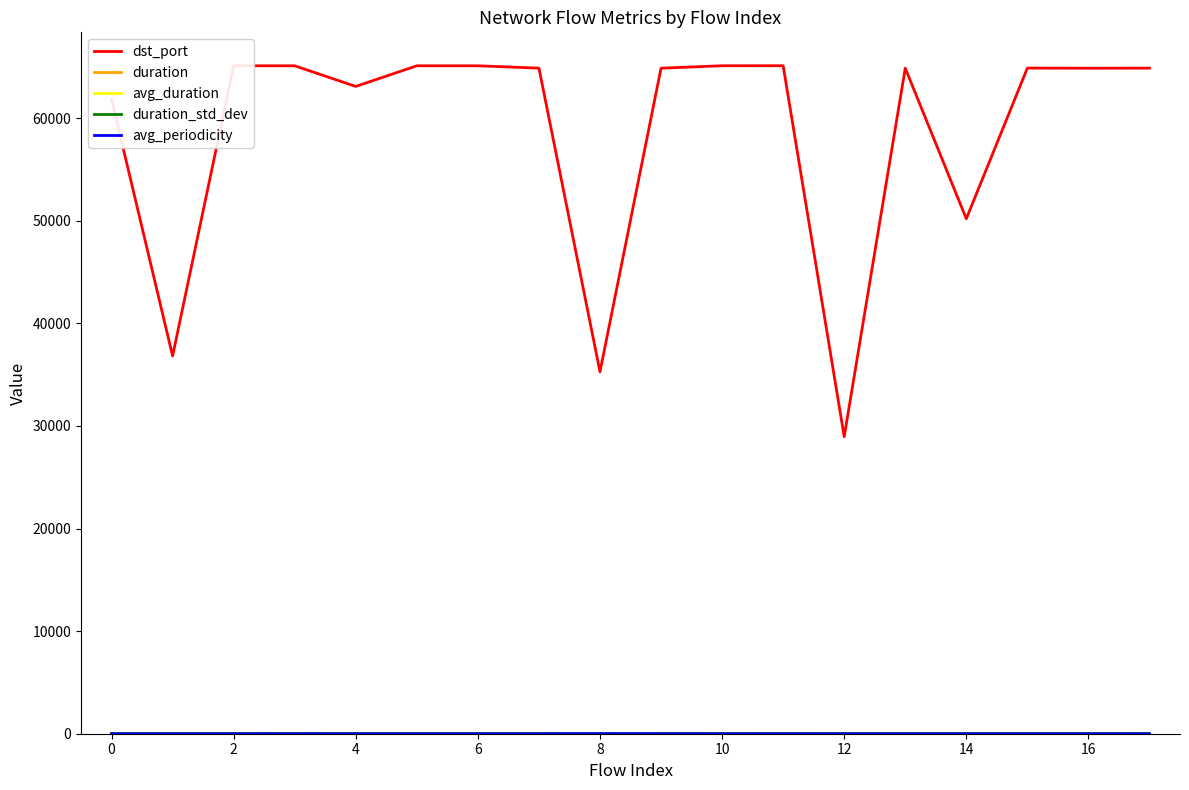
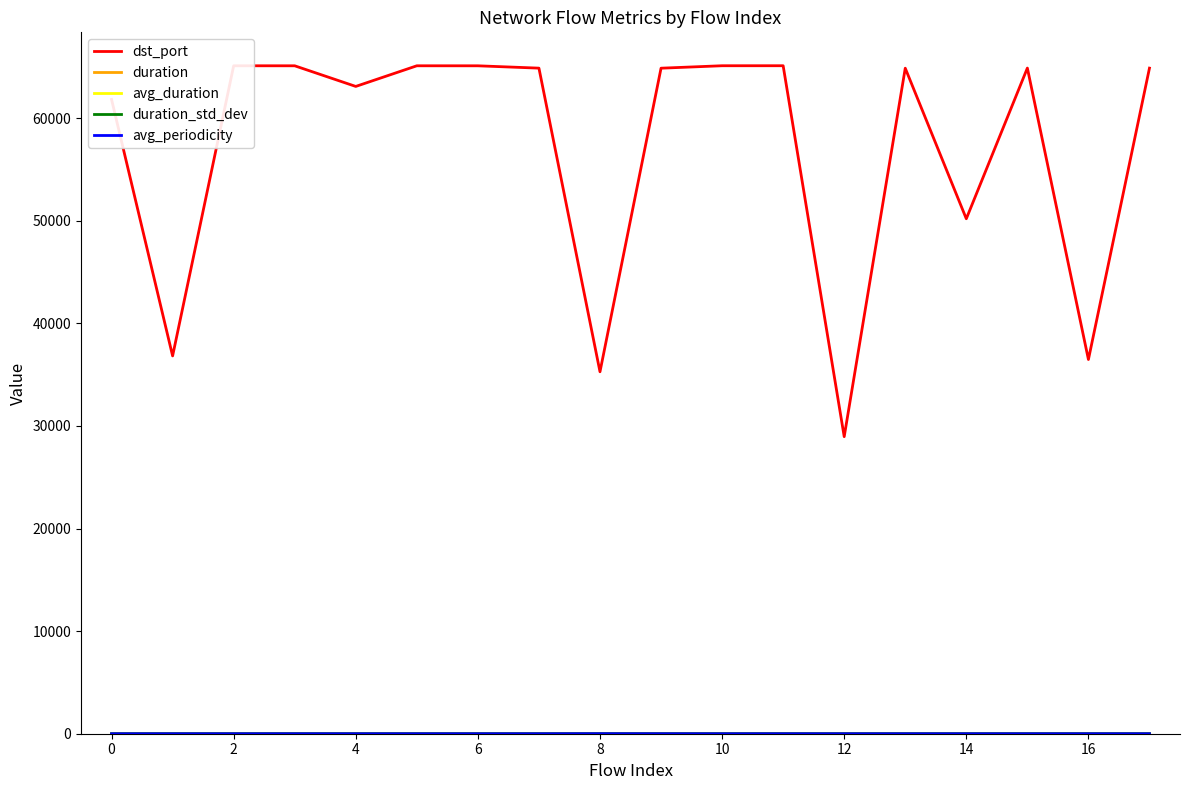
dst_port, 16: 64900 -> 36500
